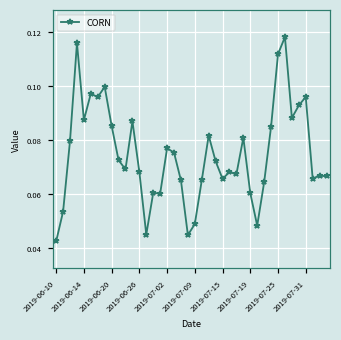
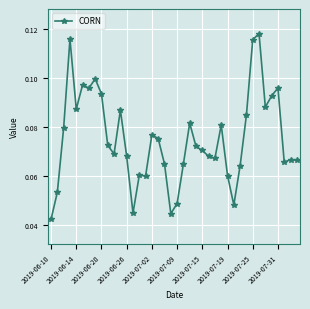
2019-06-20: 0.085 -> 0.094
2019-07-15: 0.066 -> 0.071
2019-07-25: 0.112 -> 0.116
